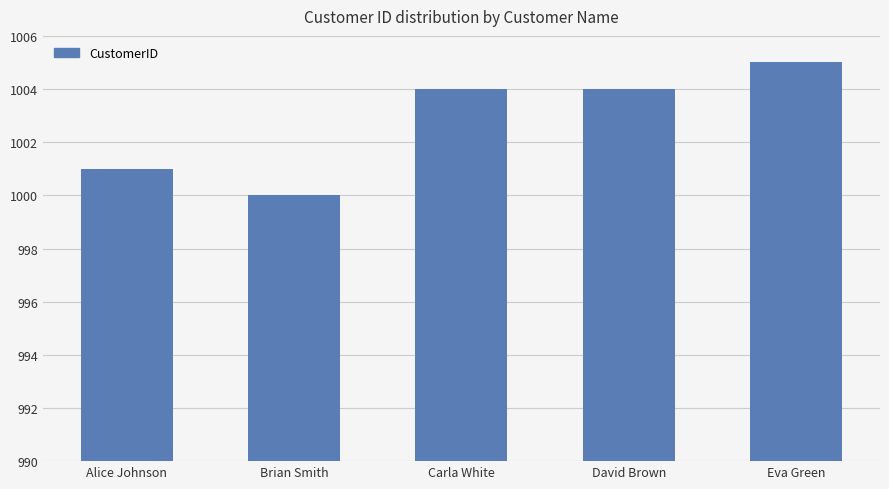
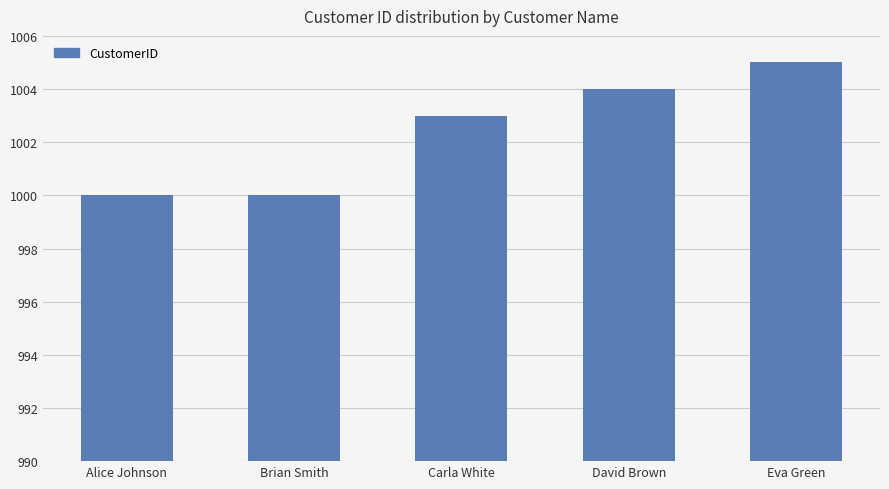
Alice Johnson: 1001 -> 1000
Carla White: 1004 -> 1003
